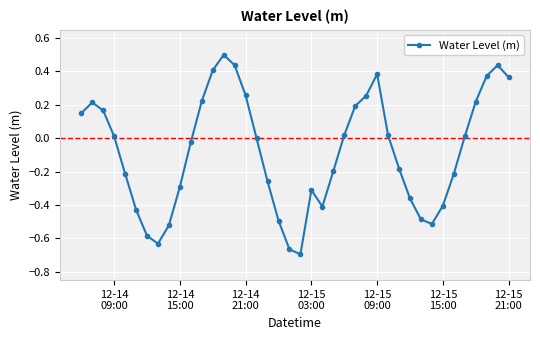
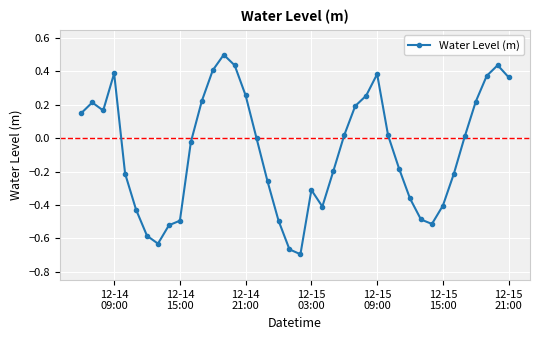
12-14 09:00: 0.01 -> 0.39
12-14 15:00: -0.29 -> -0.49
